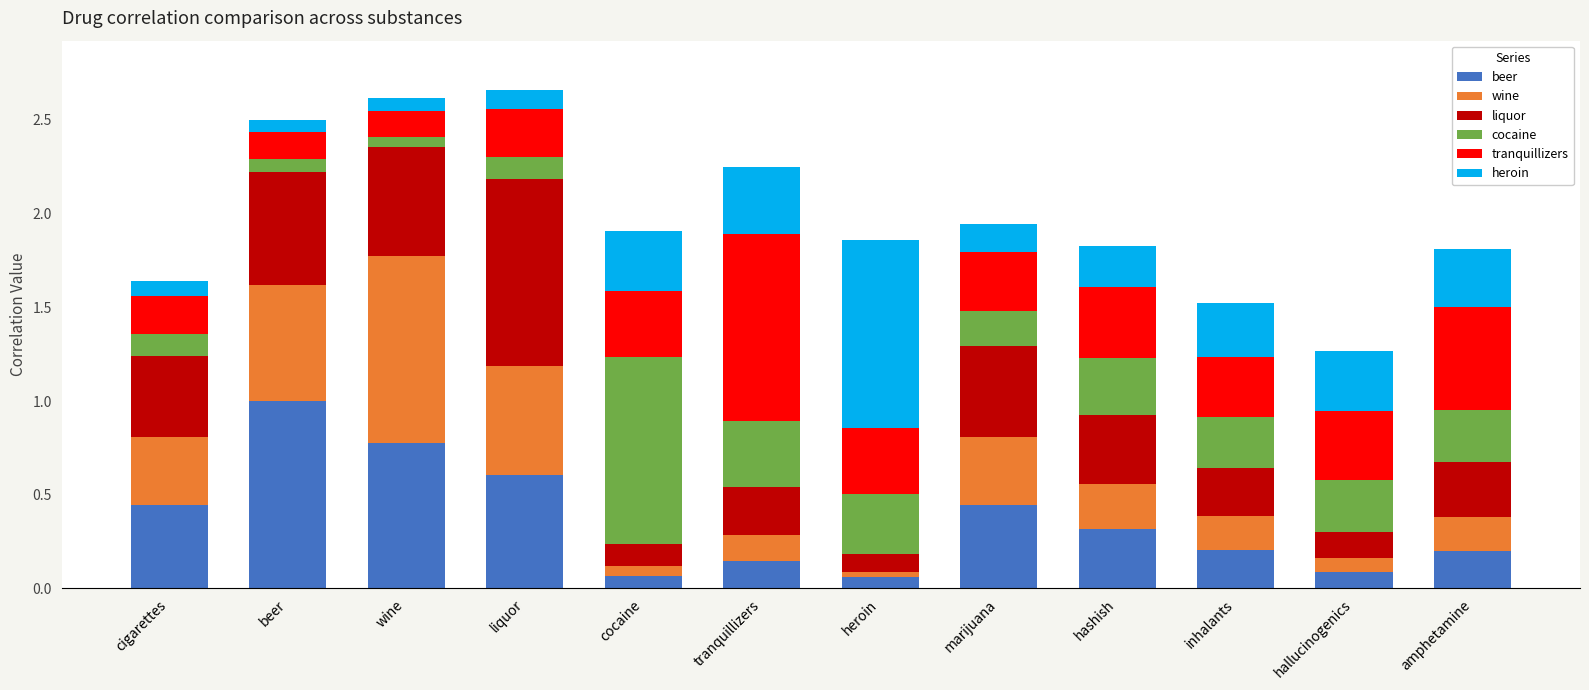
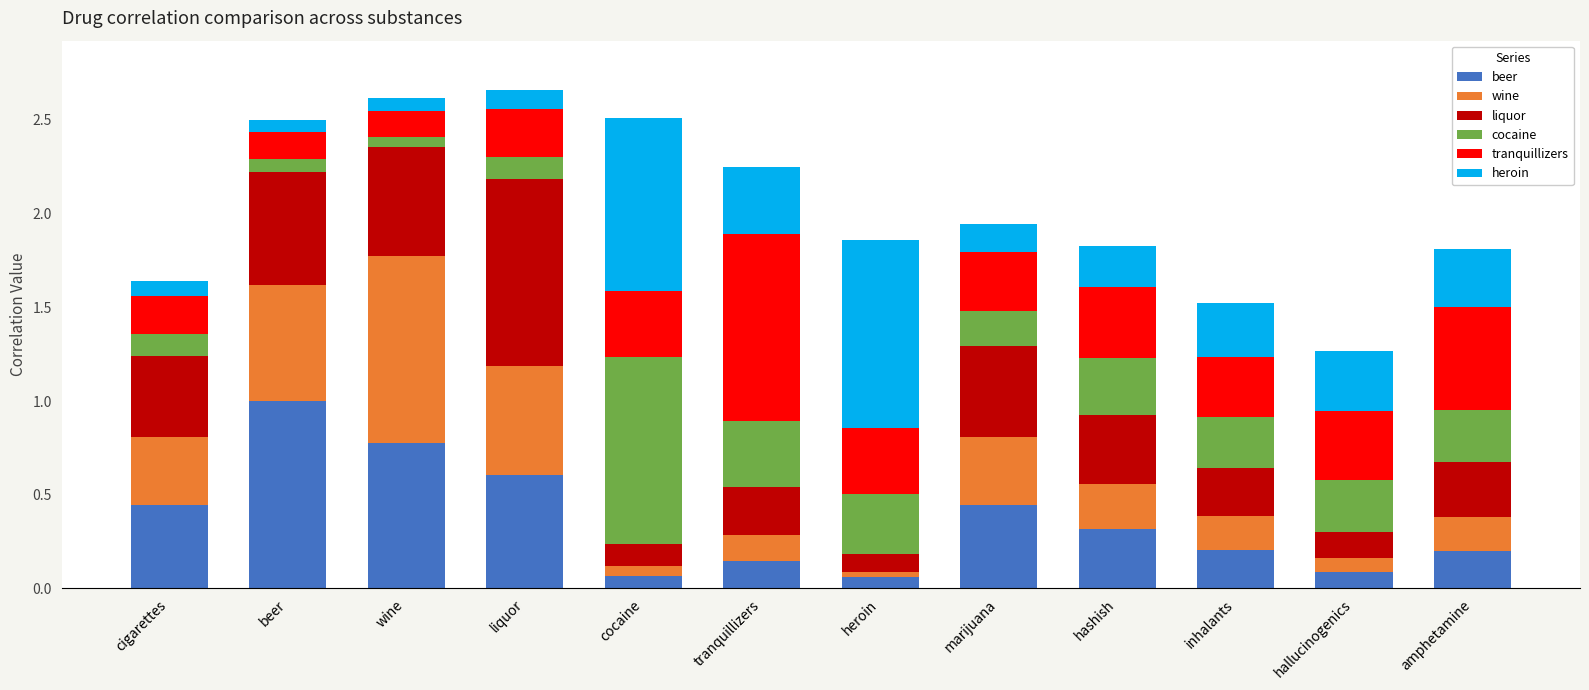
heroin, cocaine: 0.32 -> 0.93
